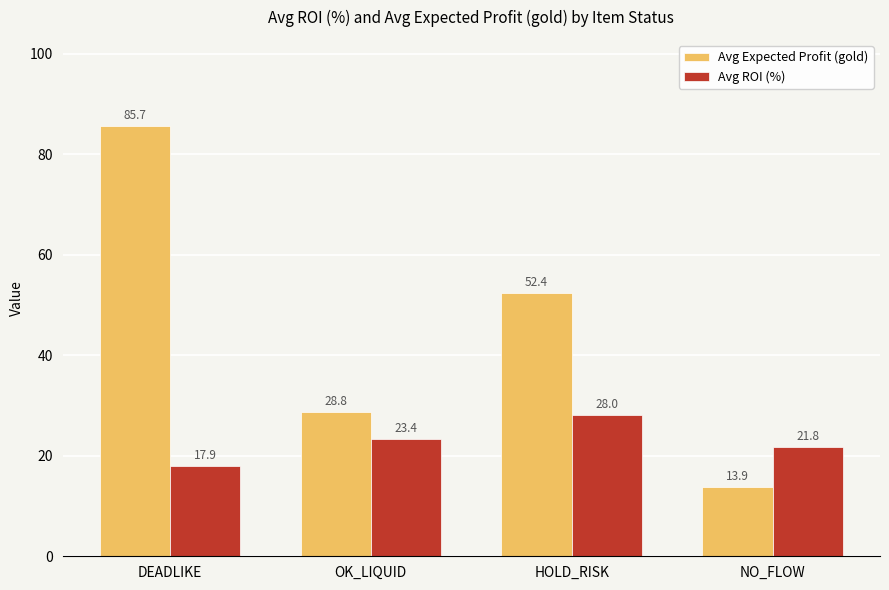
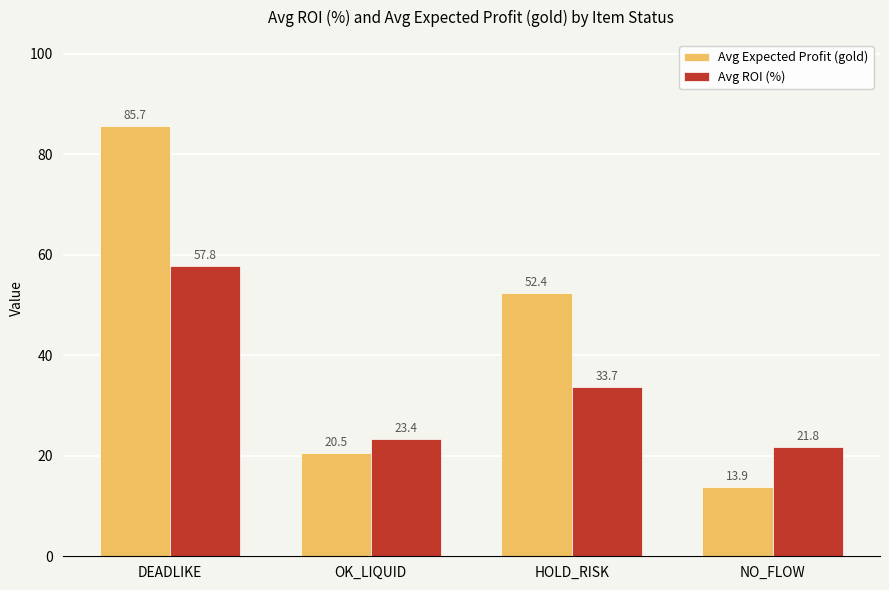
Avg ROI (%), DEADLIKE: 17.9 -> 57.8
Avg Expected Profit (gold), OK_LIQUID: 28.8 -> 20.5
Avg ROI (%), HOLD_RISK: 28.0 -> 33.7
